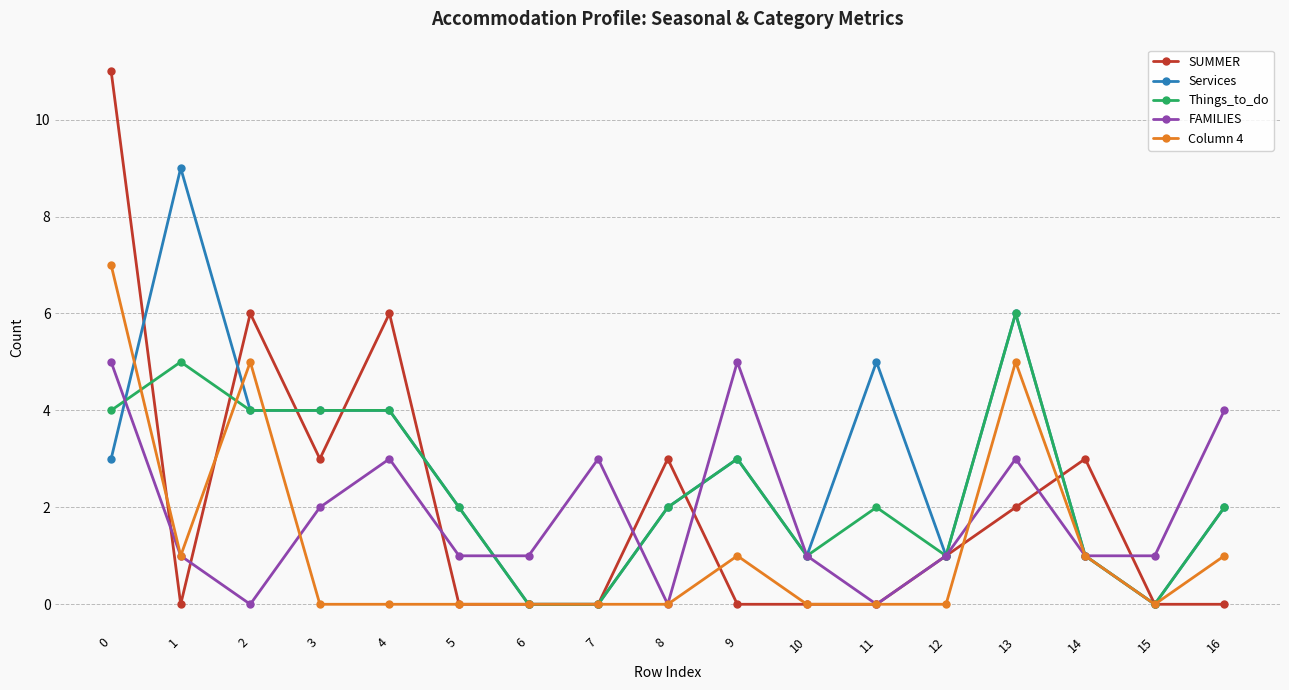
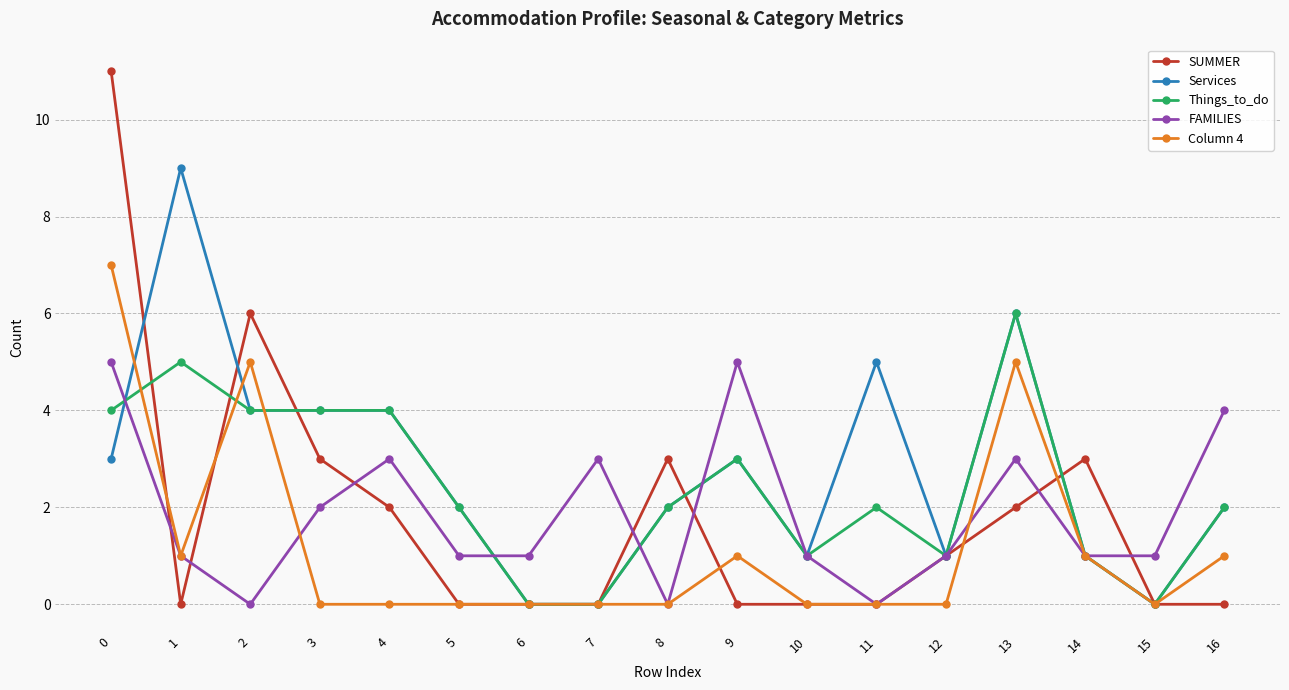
SUMMER, 4: 6 -> 2
